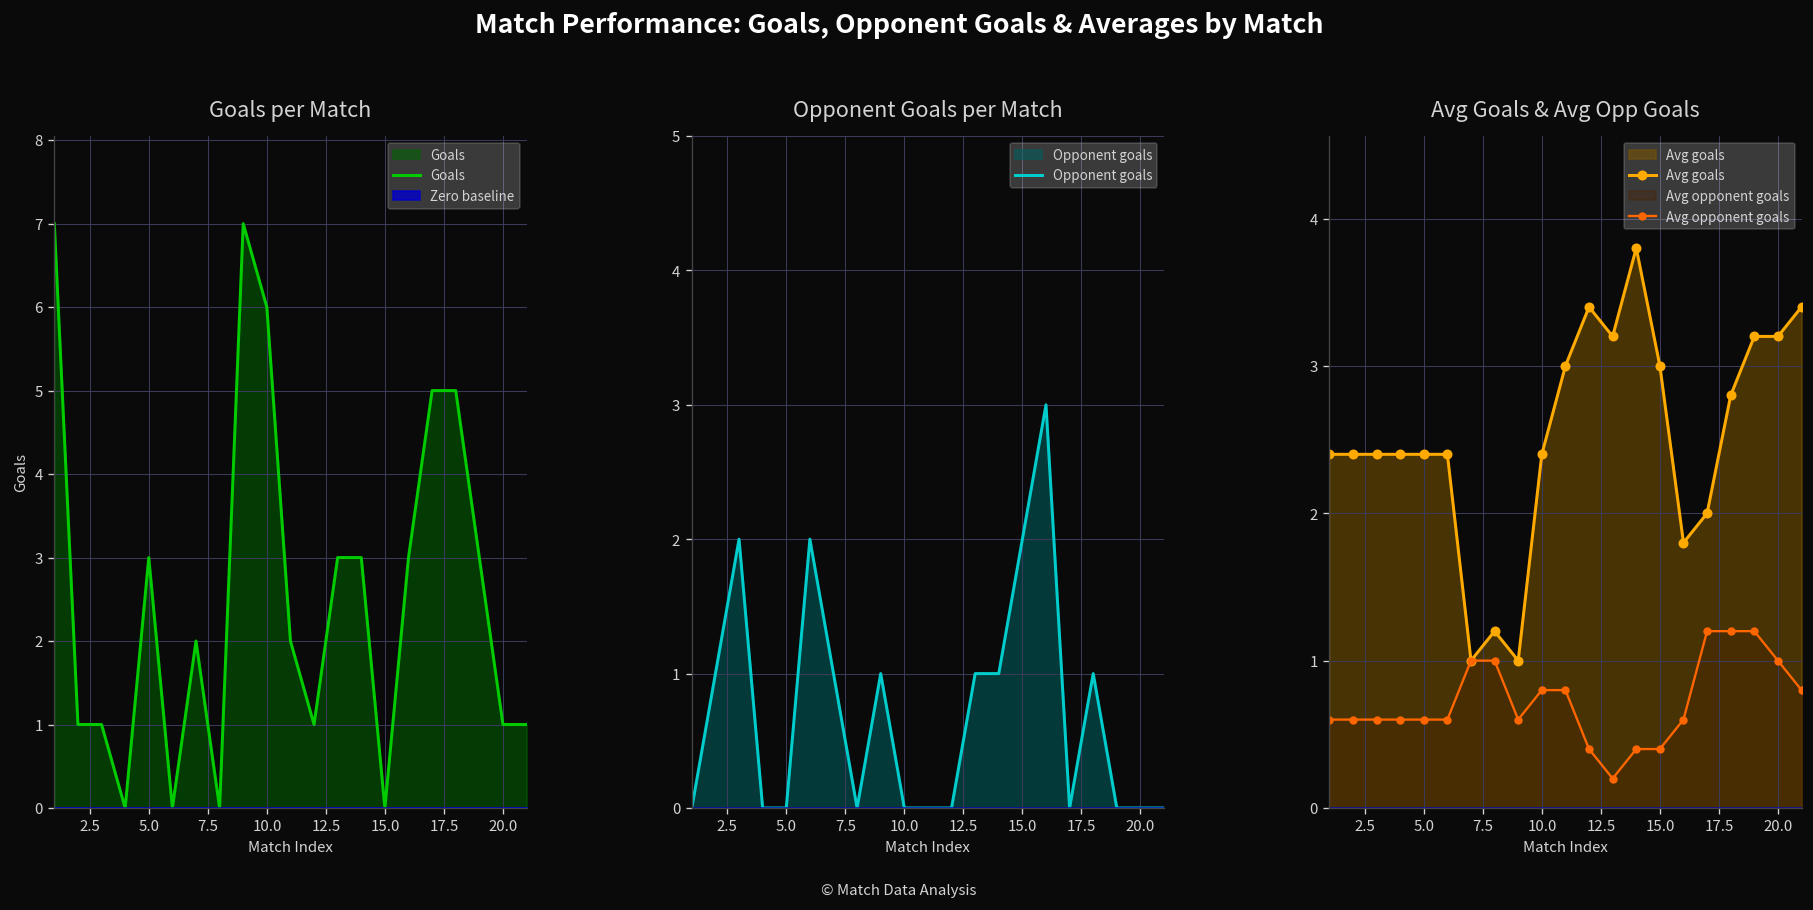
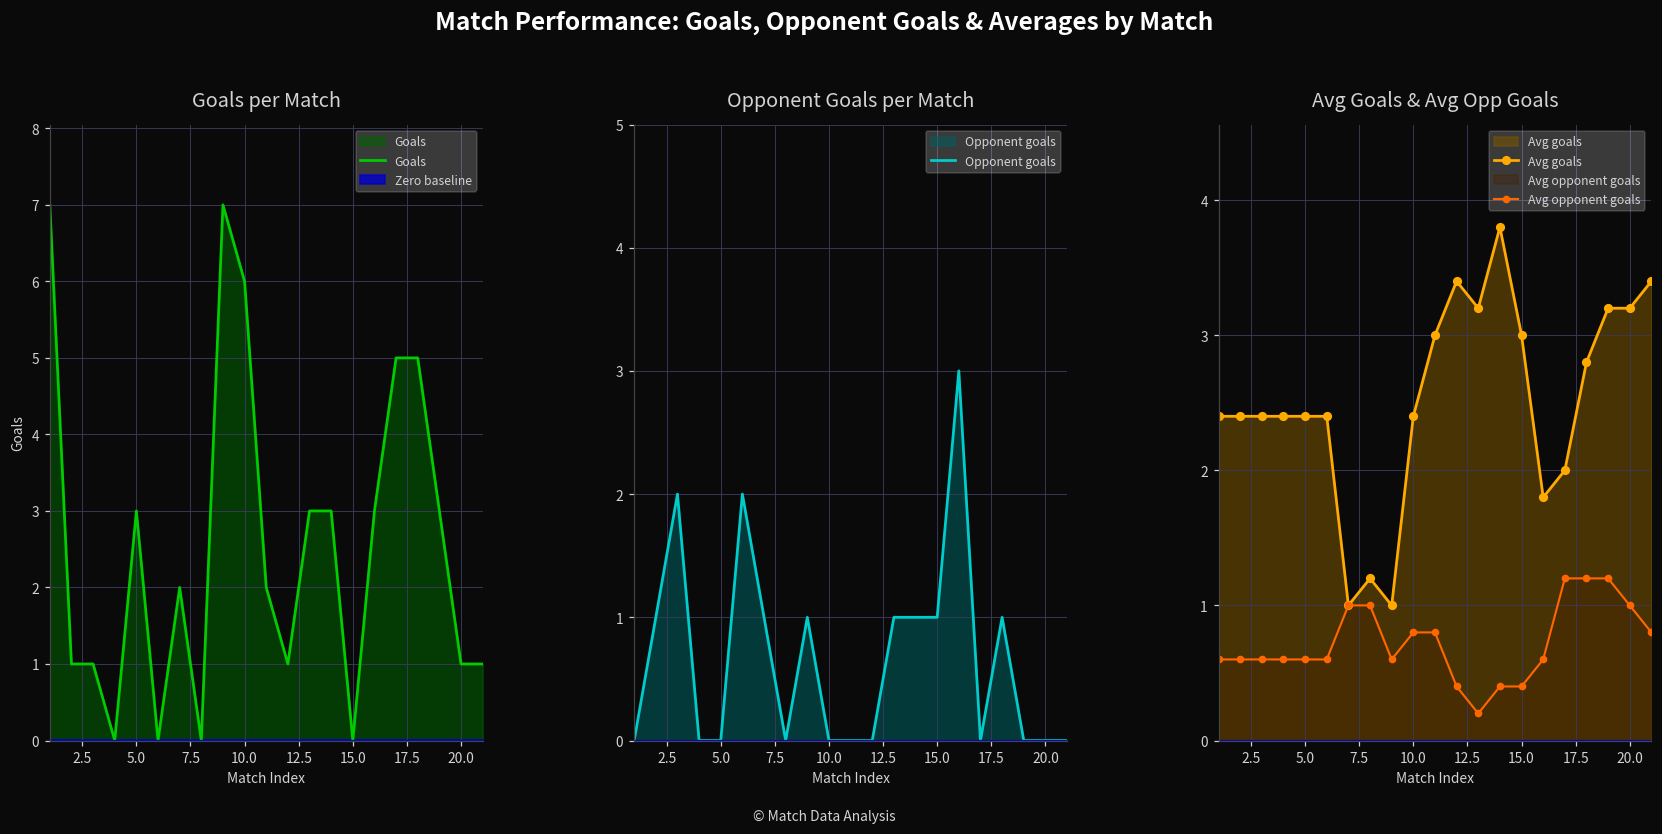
Opponent Goals per Match, 15.0: 2 -> 1
